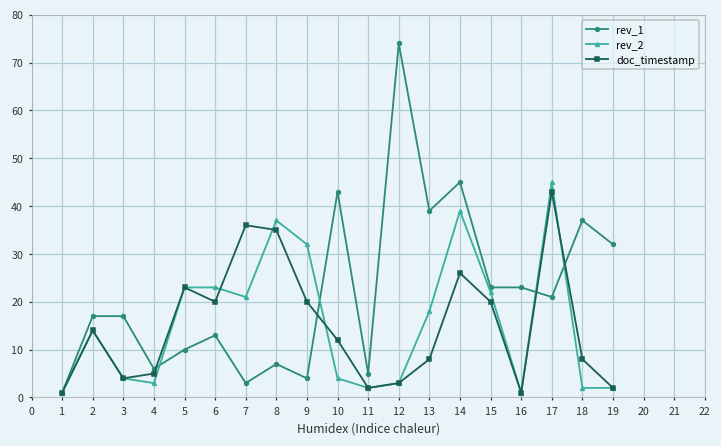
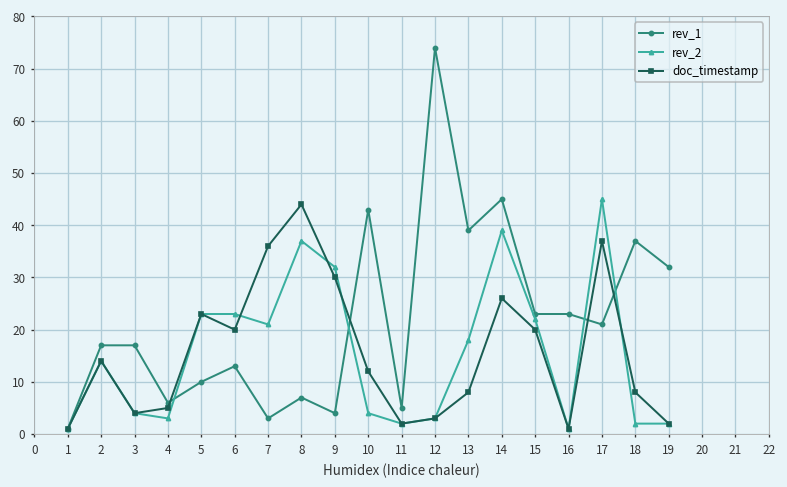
doc_timestamp, 8: 35 -> 44
doc_timestamp, 9: 20 -> 30
doc_timestamp, 17: 43 -> 37
